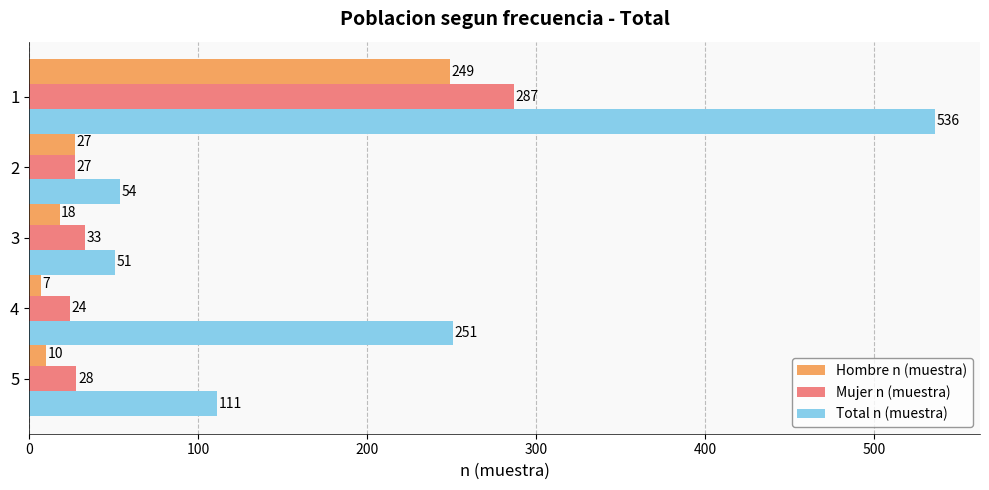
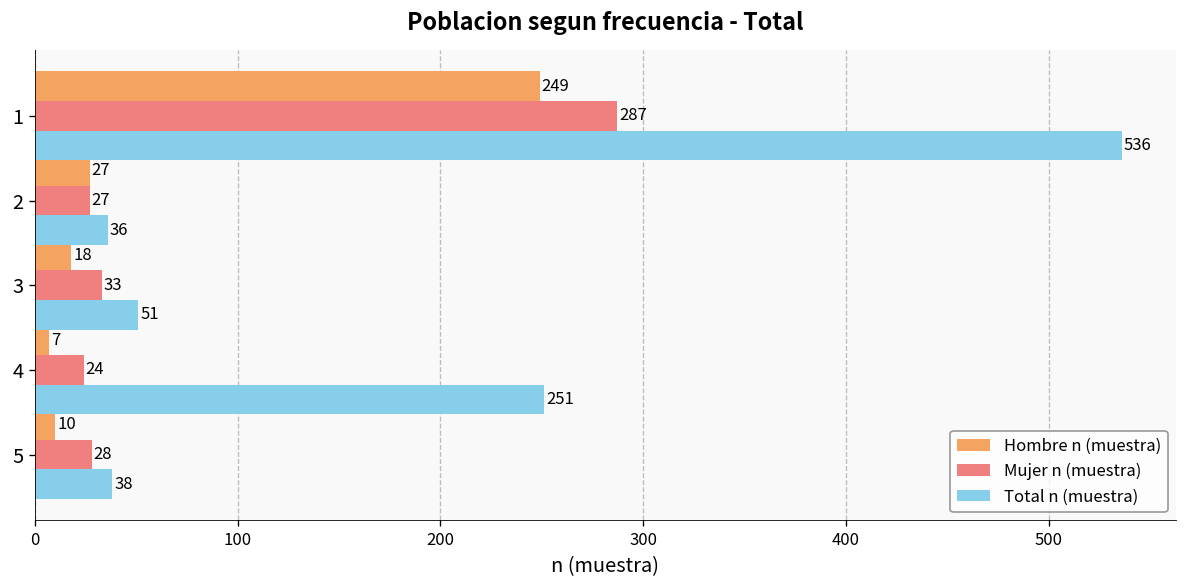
Total n (muestra), 2: 54 -> 36
Total n (muestra), 5: 111 -> 38
